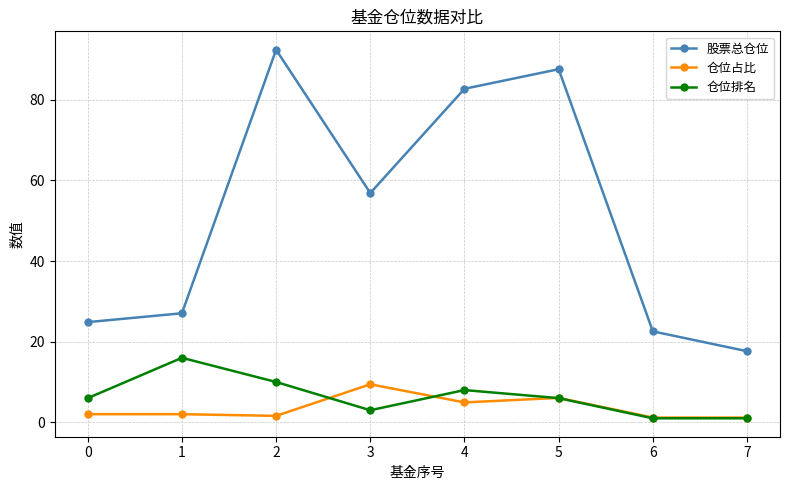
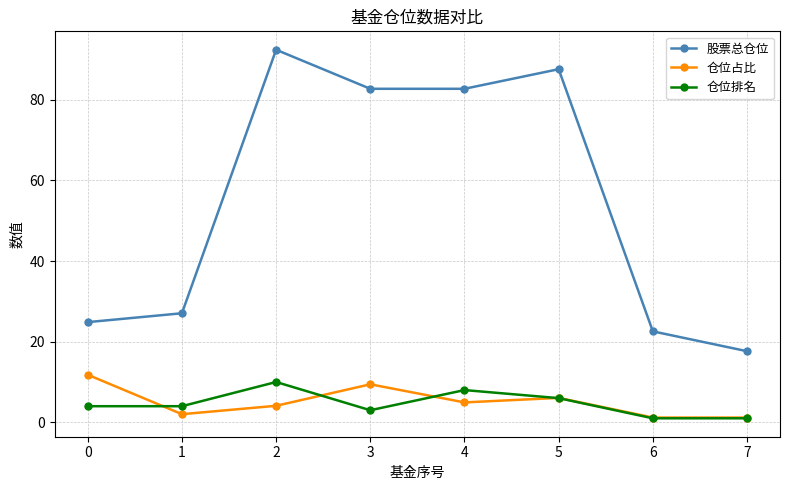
仓位占比, 0: 2 -> 12
仓位排名, 0: 6 -> 4
仓位排名, 1: 16 -> 4
仓位占比, 2: 2 -> 4
股票总仓位, 3: 57 -> 83
